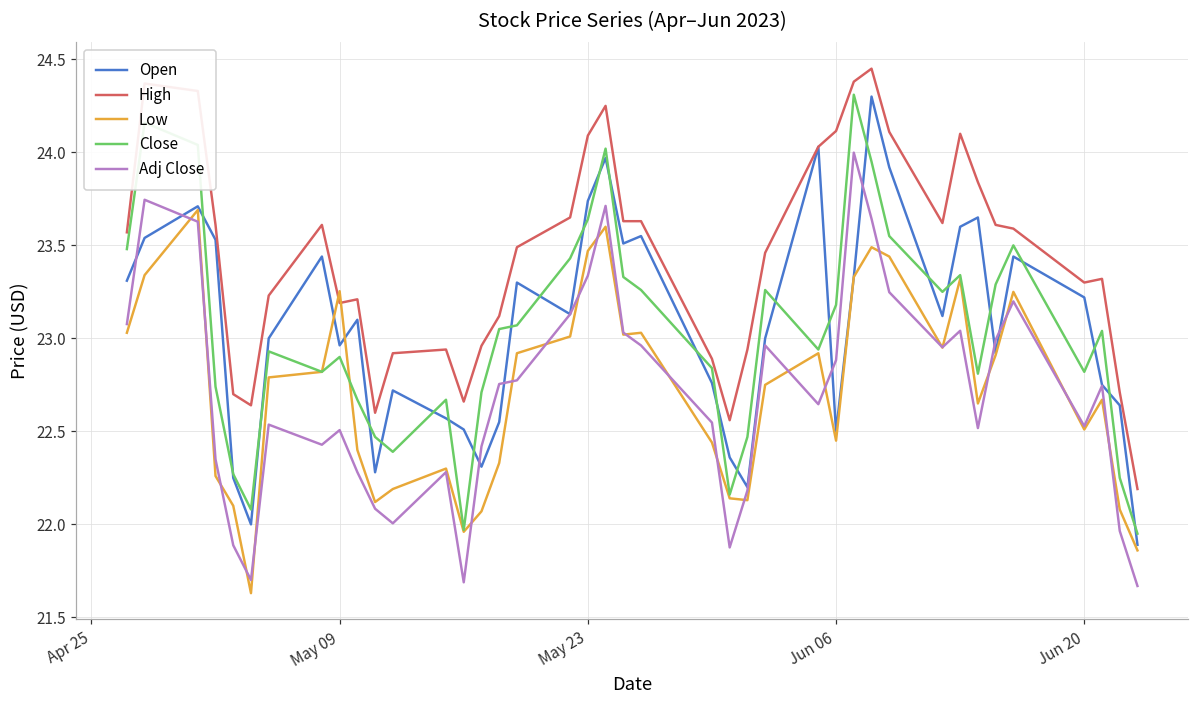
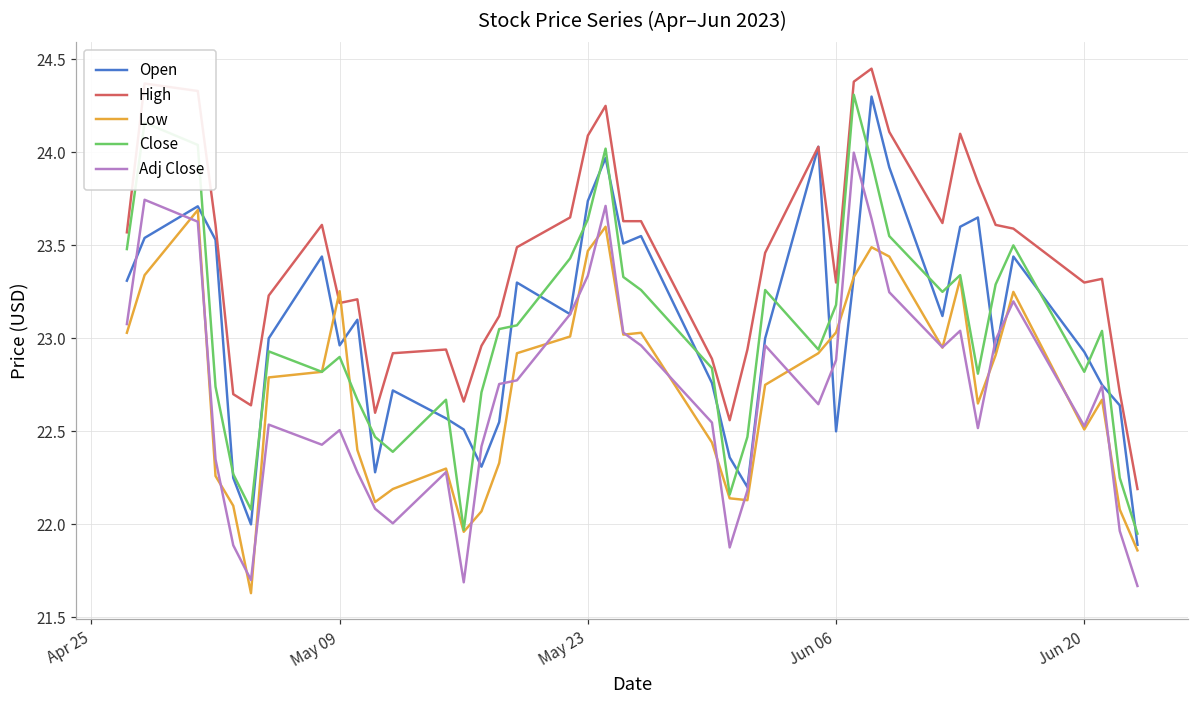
High, Jun 06: 24.11 -> 23.30
Low, Jun 06: 22.45 -> 23.03
Open, Jun 20: 23.22 -> 22.93
